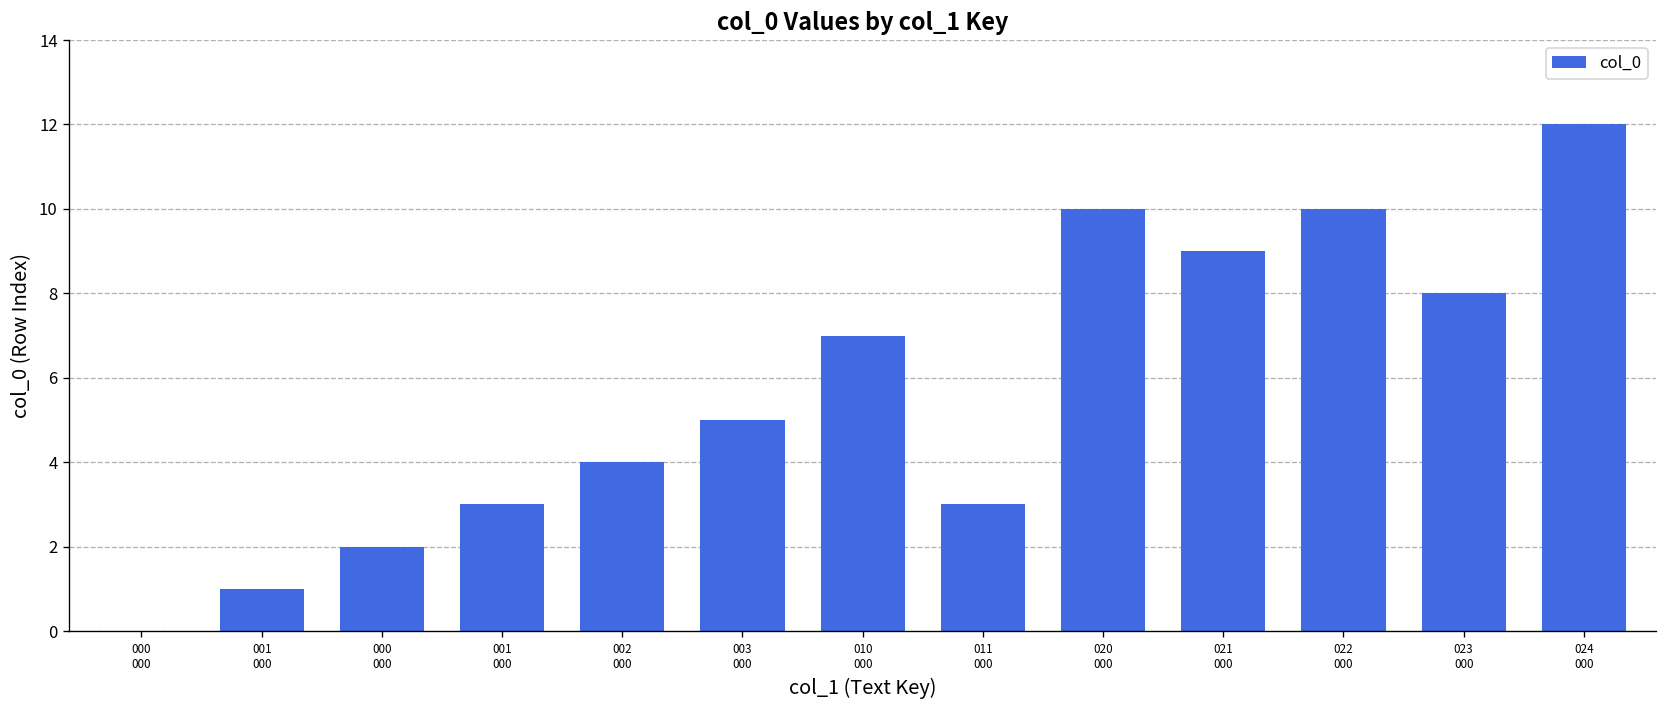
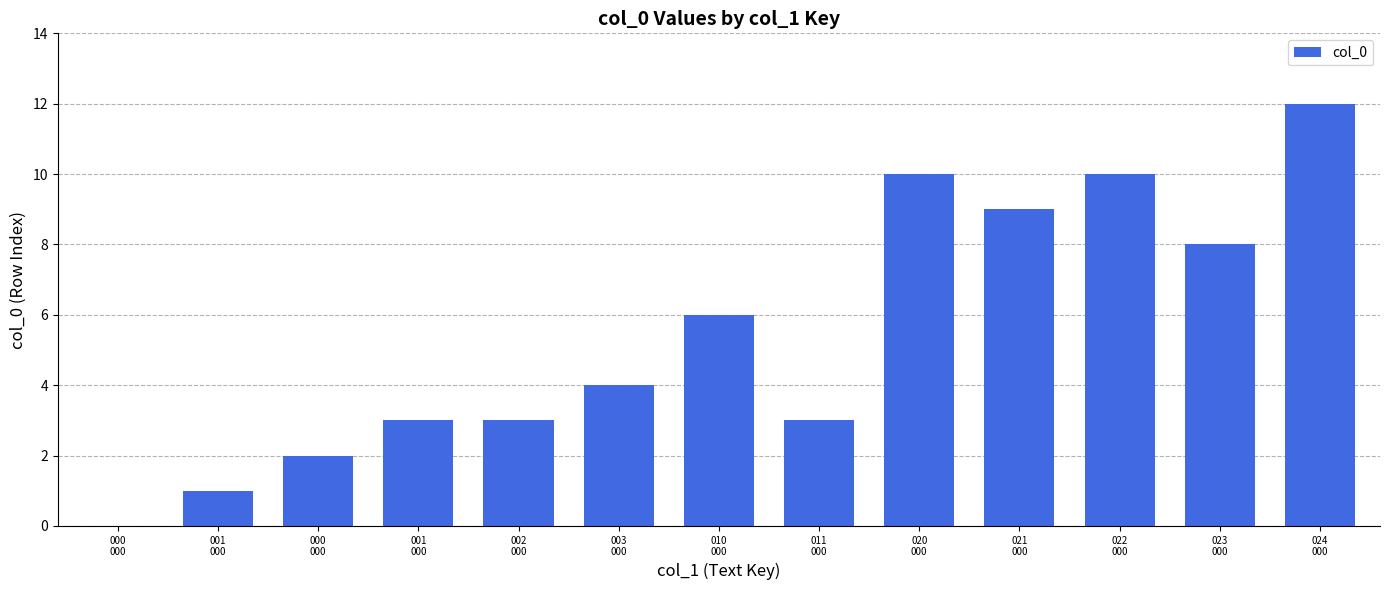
002 000: 4 -> 3
003 000: 5 -> 4
010 000: 7 -> 6
